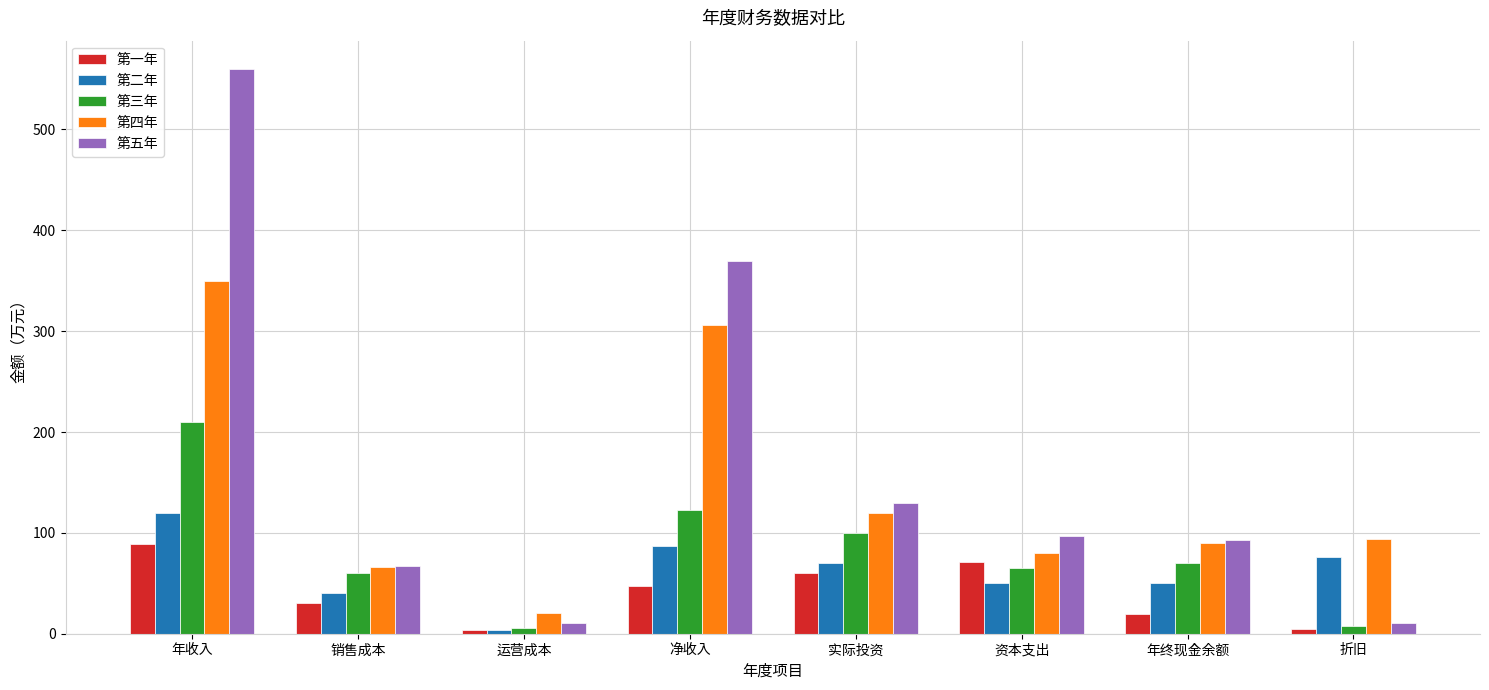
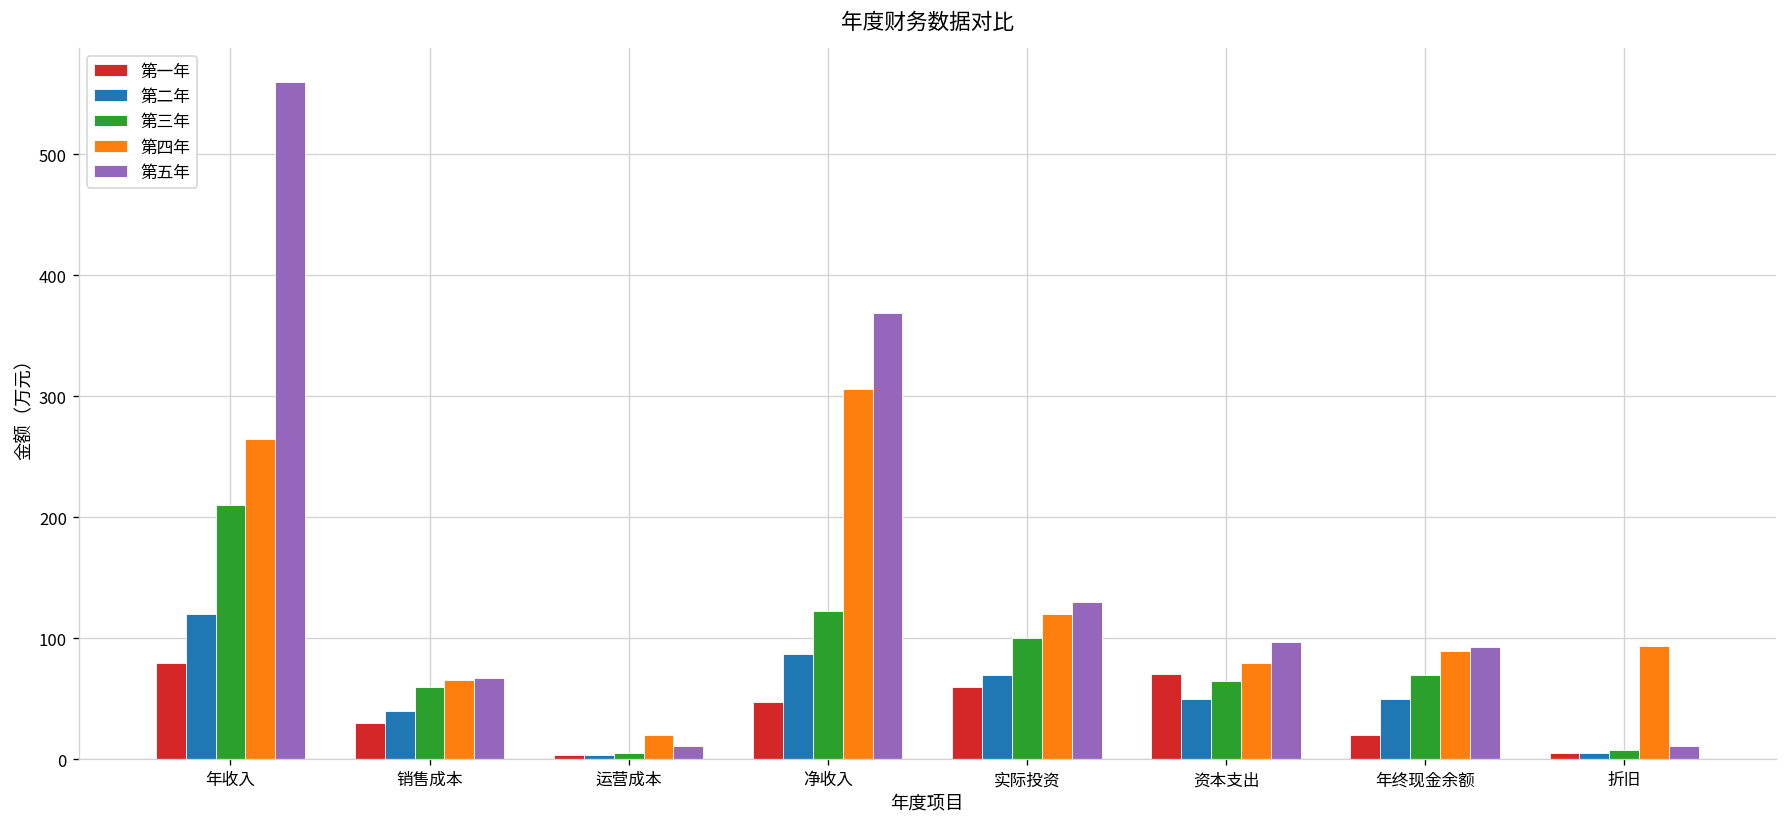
第一年, 年收入: 89 -> 80
第四年, 年收入: 350 -> 265
第二年, 折旧: 76 -> 5
